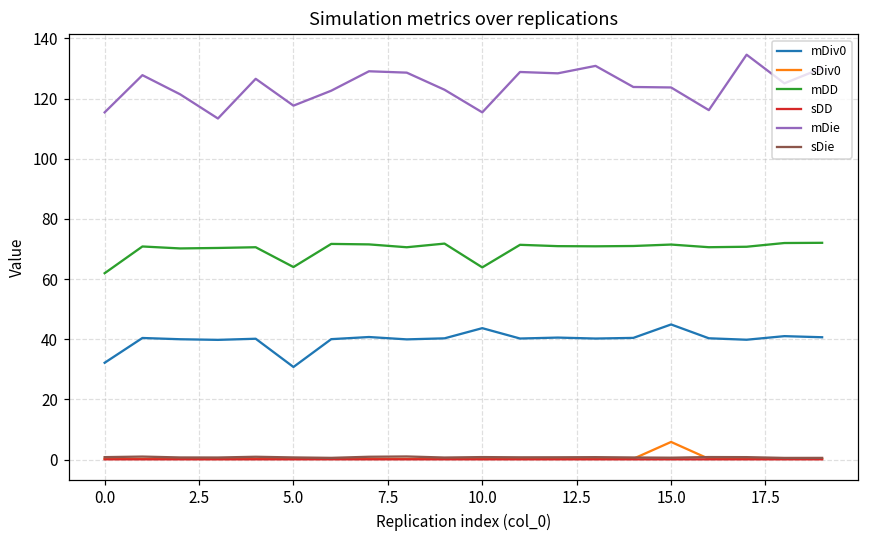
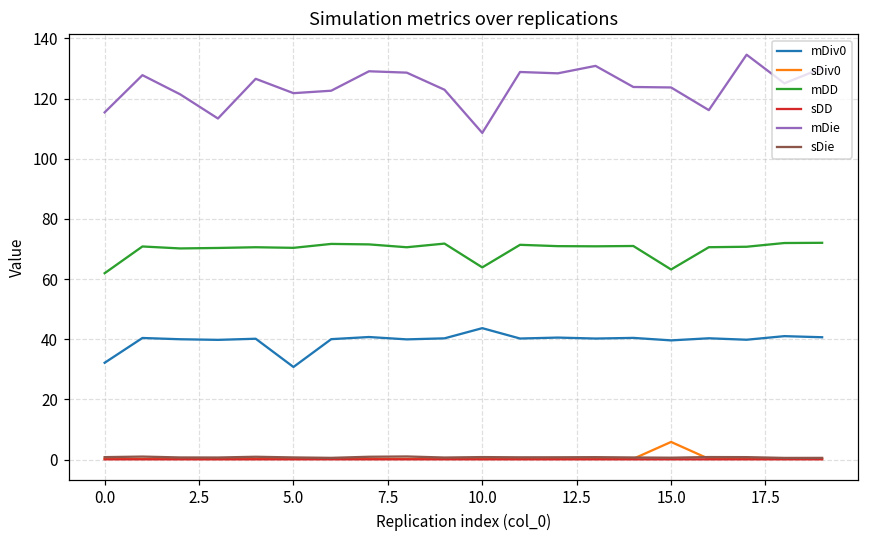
mDD, 5.0: 64 -> 70
mDie, 5.0: 118 -> 122
mDie, 10.0: 115 -> 109
mDiv0, 15.0: 45 -> 40
mDD, 15.0: 71 -> 63
